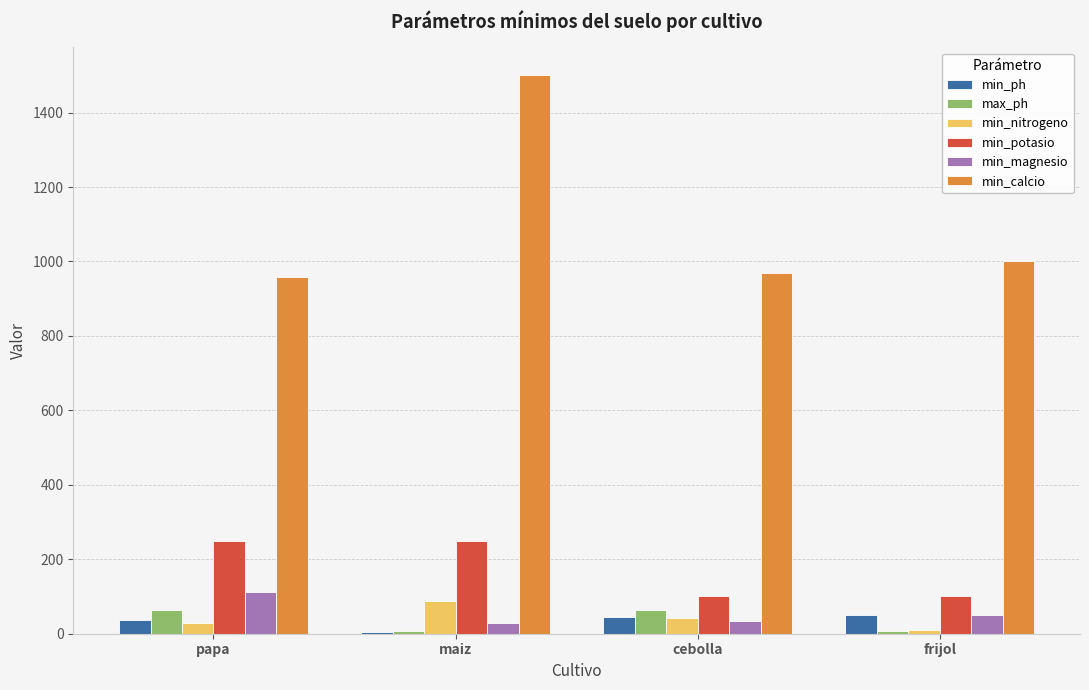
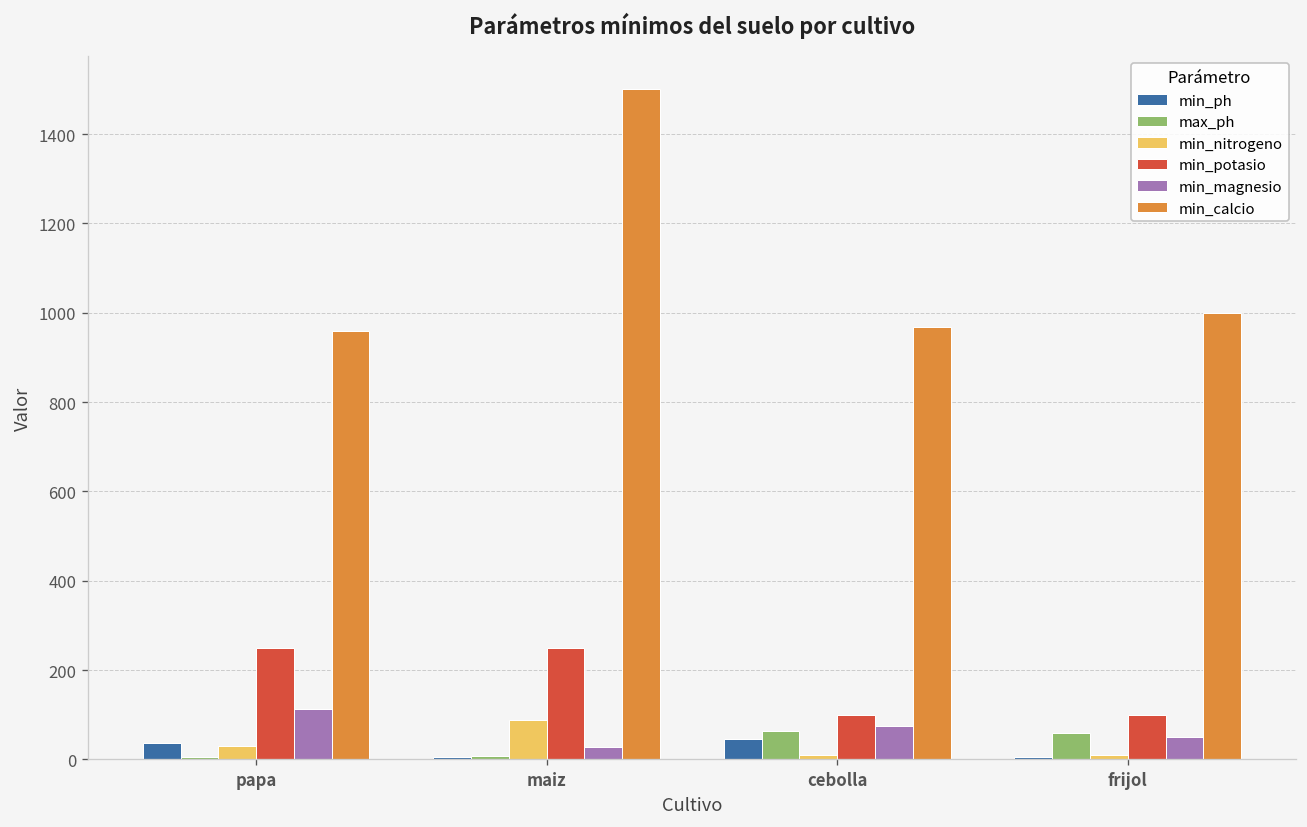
max_ph, papa: 60 -> 10
min_nitrogeno, cebolla: 40 -> 10
min_magnesio, cebolla: 30 -> 80
min_ph, frijol: 50 -> 10
max_ph, frijol: 10 -> 60
